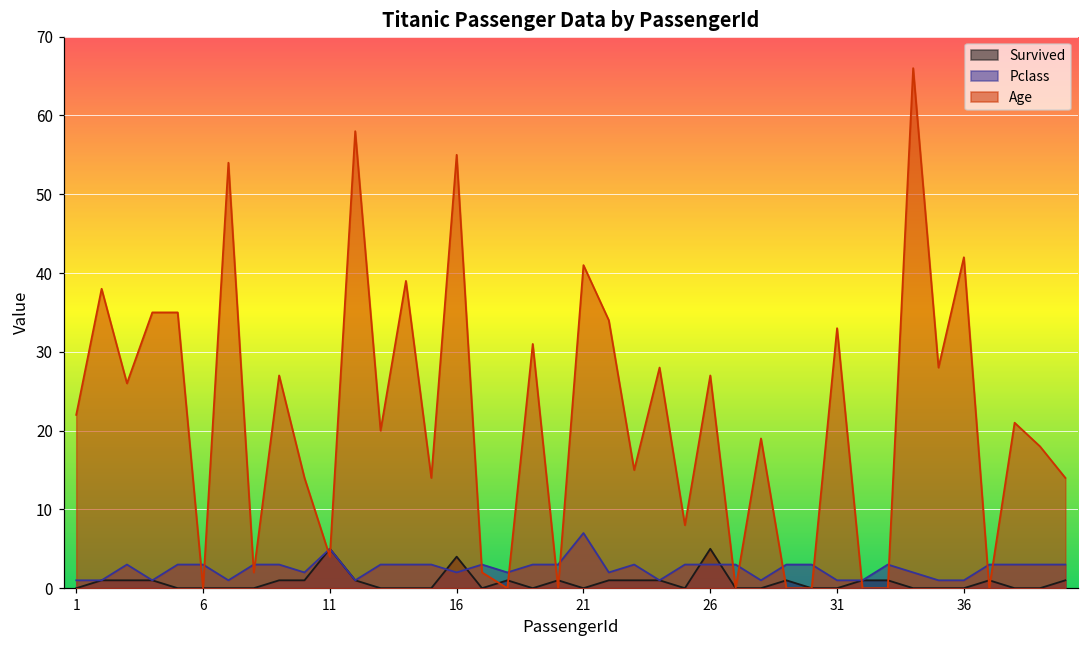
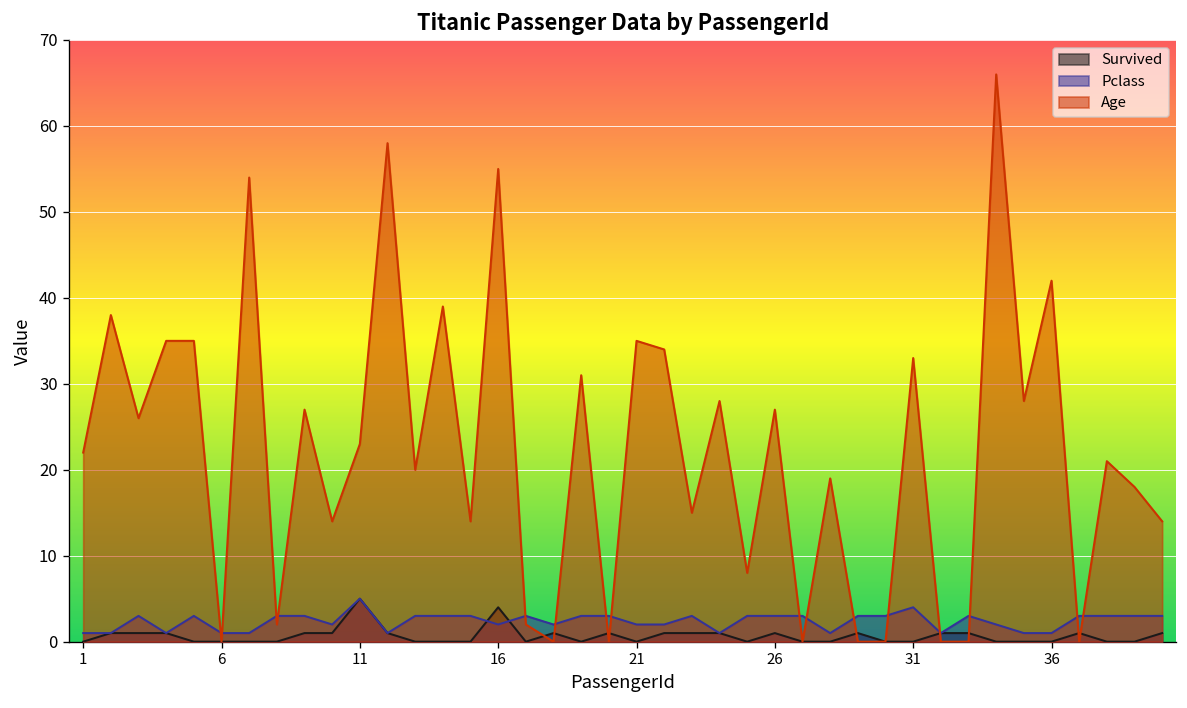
Pclass, 6: 3 -> 1
Age, 11: 4 -> 23
Pclass, 21: 7 -> 2
Age, 21: 41 -> 35
Survived, 26: 5 -> 1
Pclass, 31: 1 -> 4
